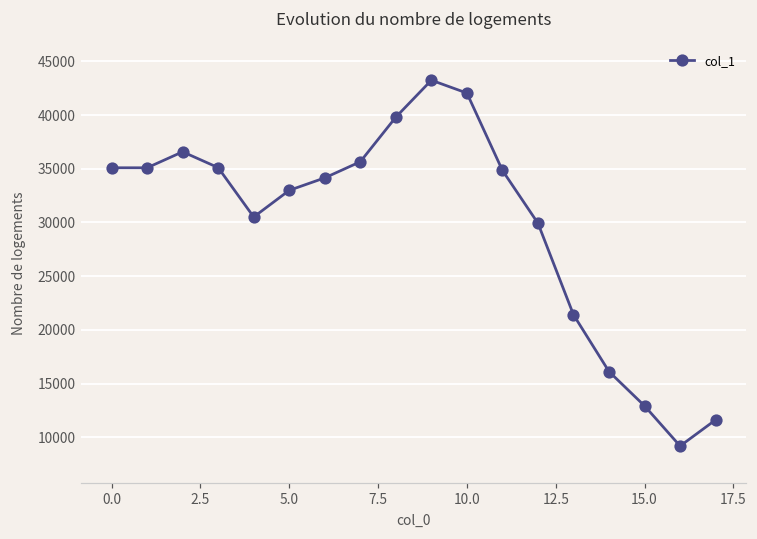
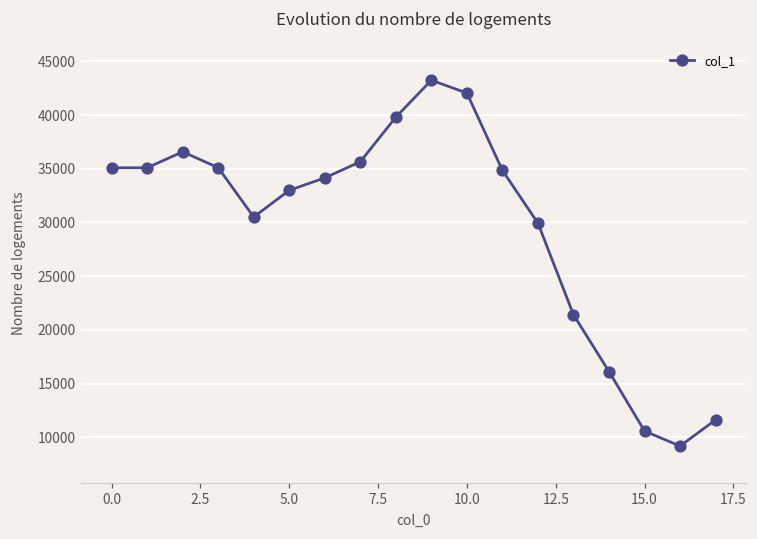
15.0: 13000 -> 11000
